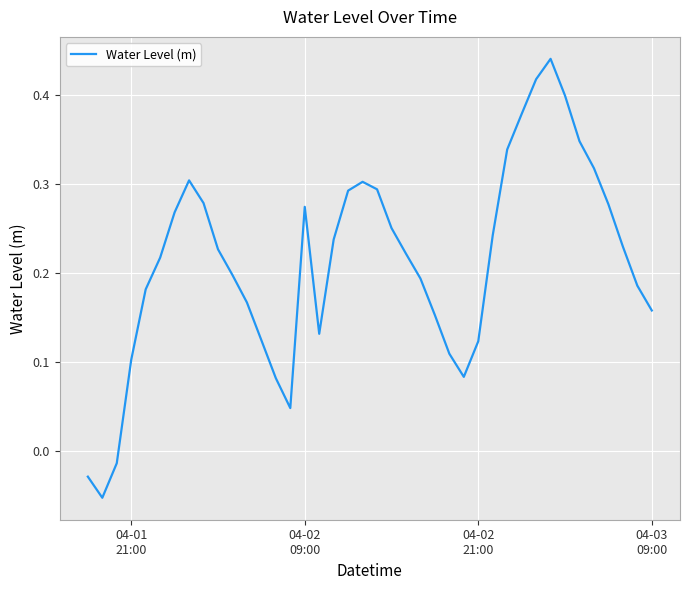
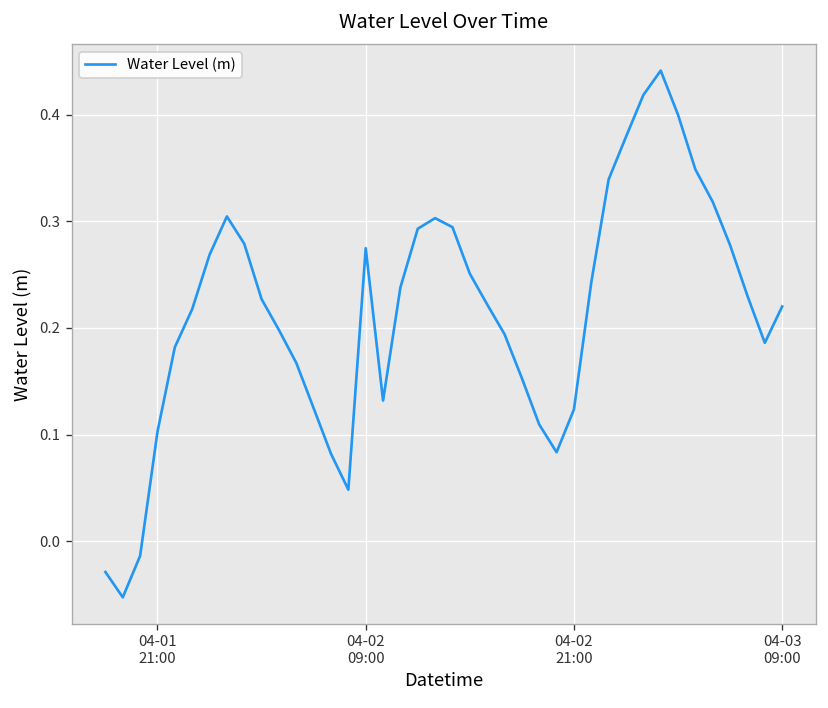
04-03 09:00: 0.16 -> 0.22
